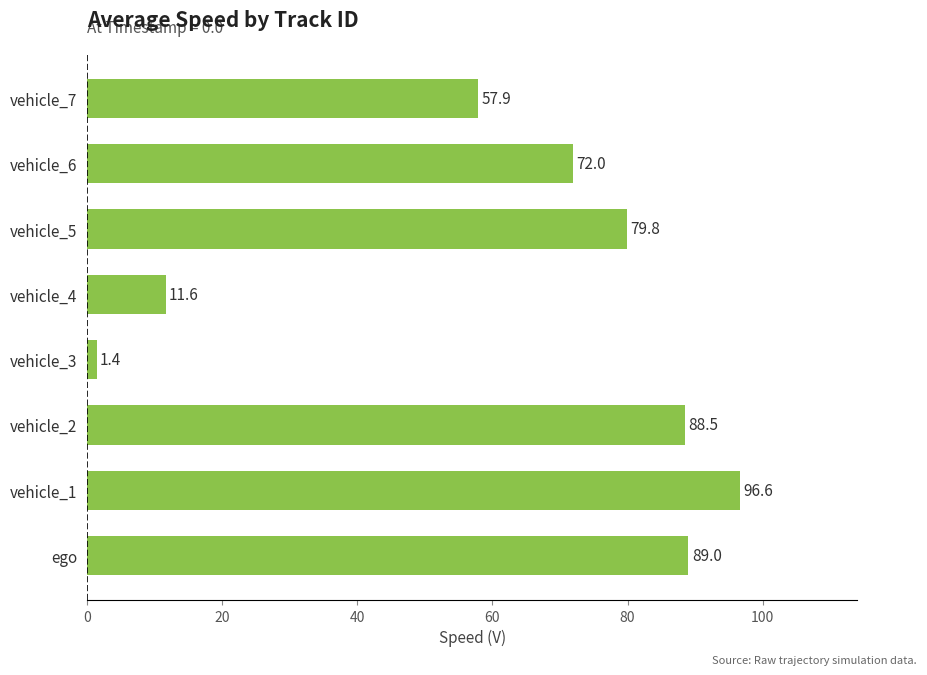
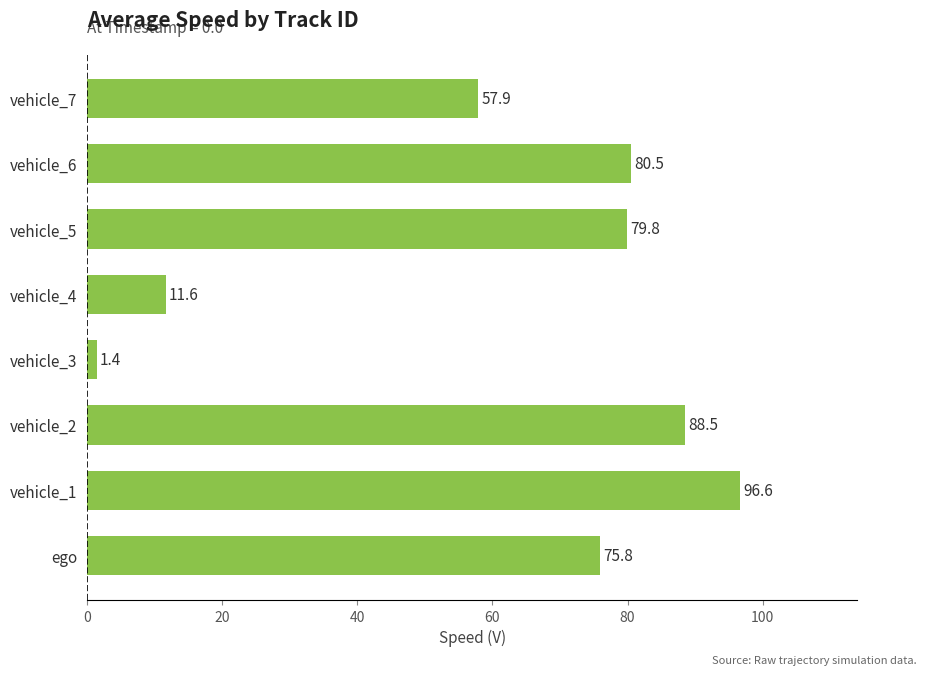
vehicle_6: 72.0 -> 80.5
ego: 89.0 -> 75.8
